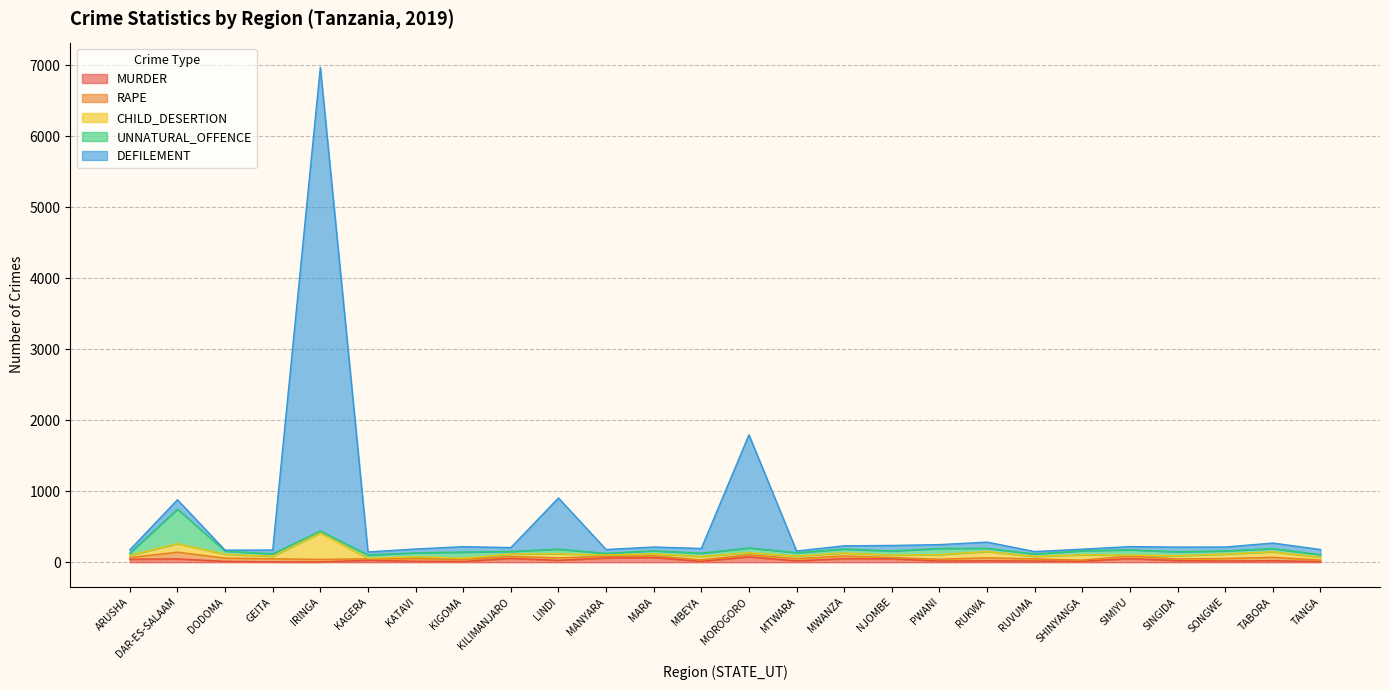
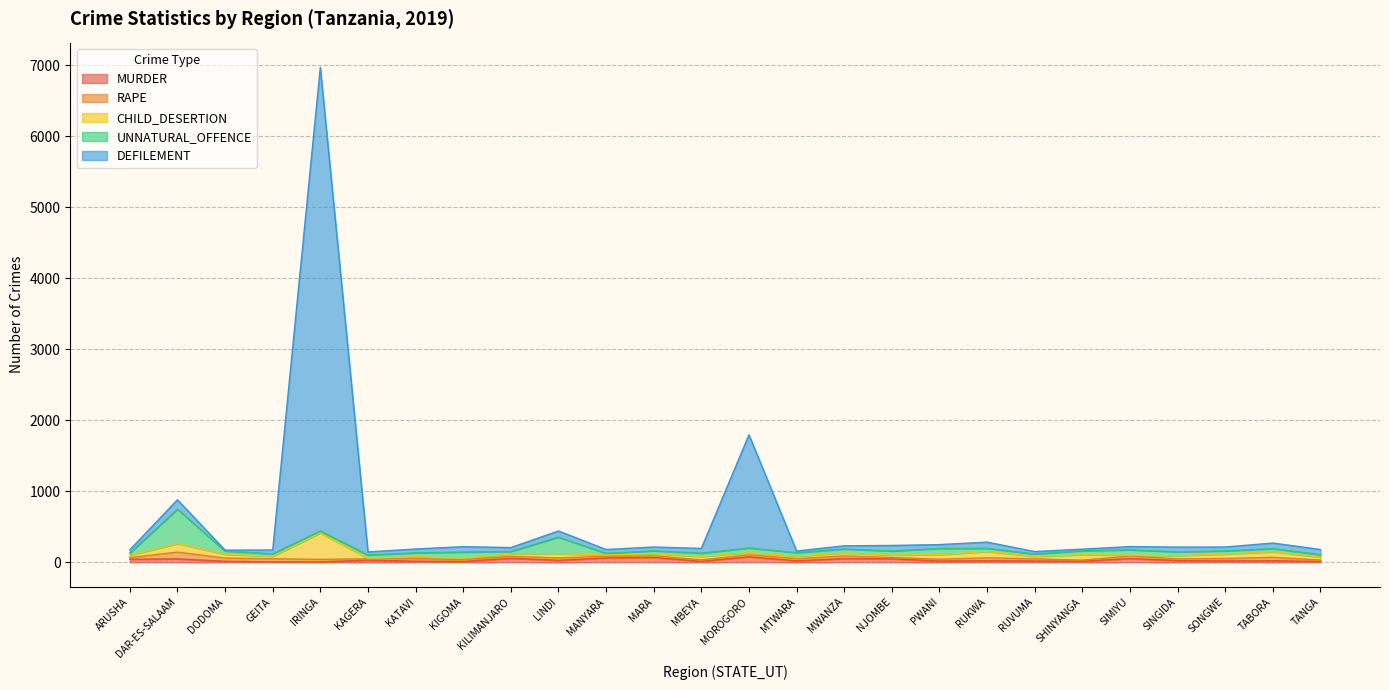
UNNATURAL_OFFENCE, LINDI: 100 -> 200
DEFILEMENT, LINDI: 700 -> 100
